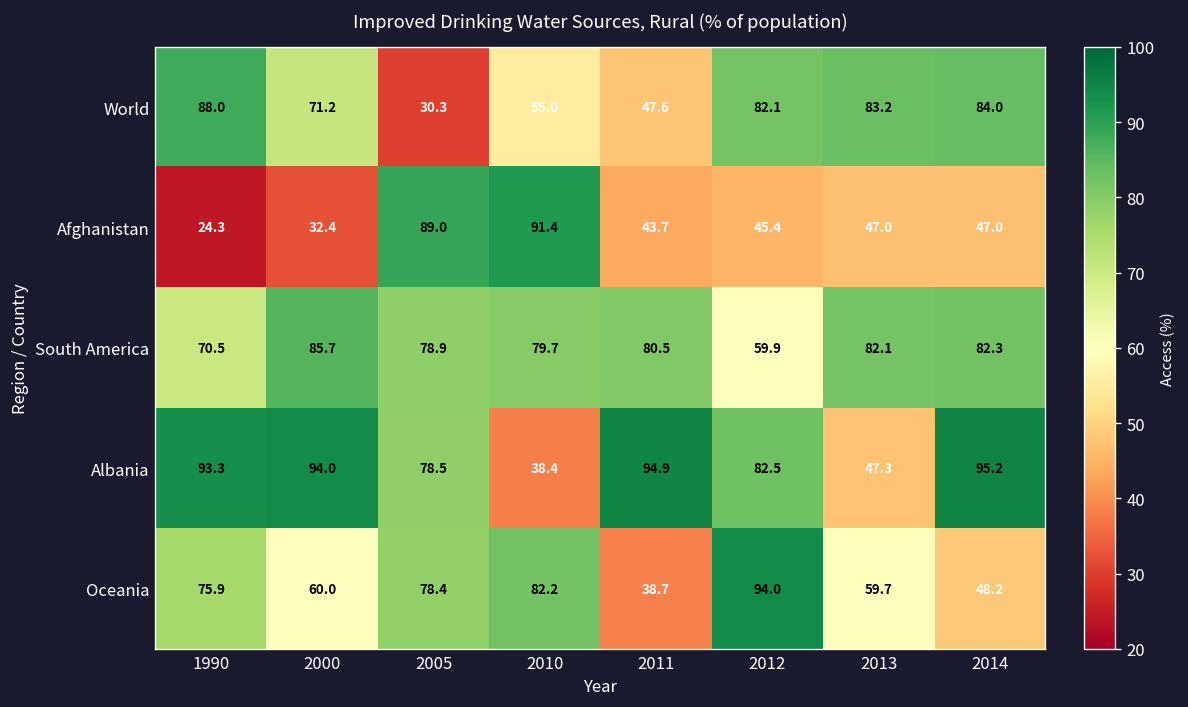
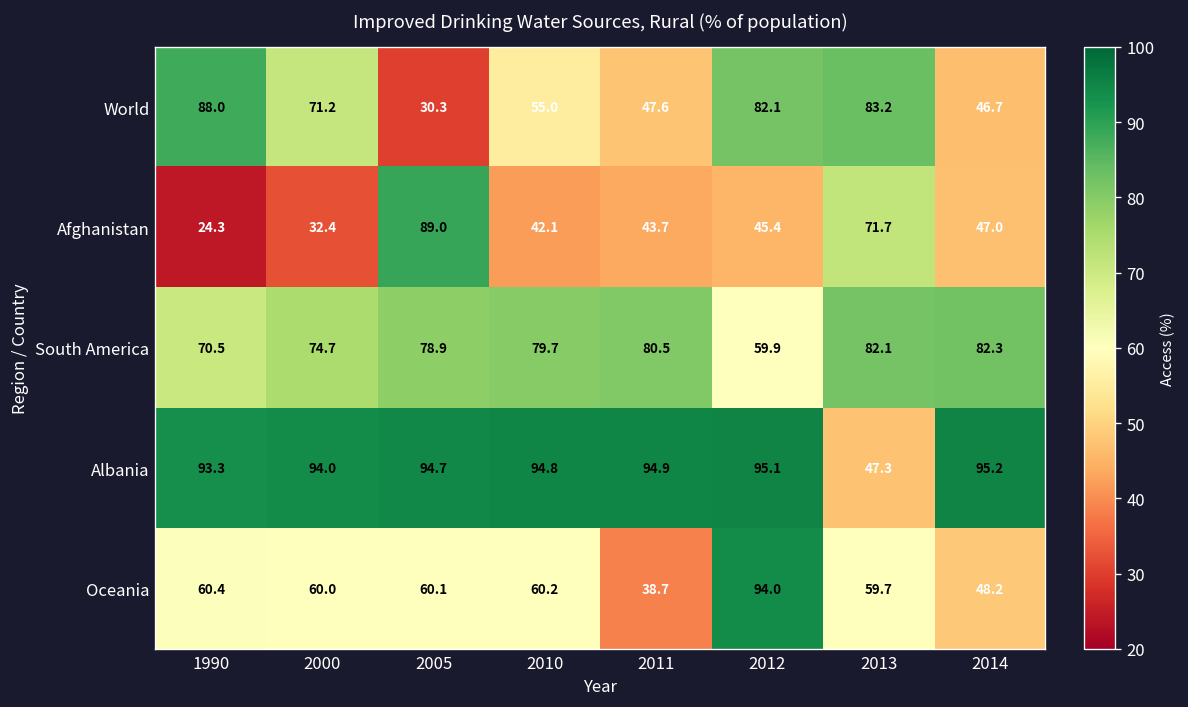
World, 2014: 84.0 -> 46.7
Afghanistan, 2010: 91.4 -> 42.1
Afghanistan, 2013: 47.0 -> 71.7
South America, 2000: 85.7 -> 74.7
Albania, 2005: 78.5 -> 94.7
Albania, 2010: 38.4 -> 94.8
Albania, 2012: 82.5 -> 95.1
Oceania, 1990: 75.9 -> 60.4
Oceania, 2005: 78.4 -> 60.1
Oceania, 2010: 82.2 -> 60.2
